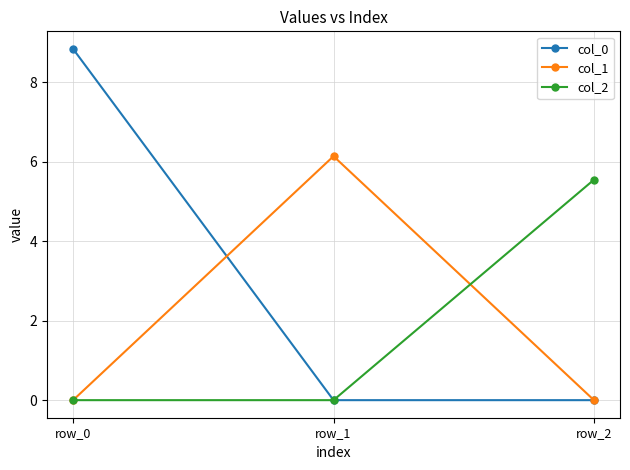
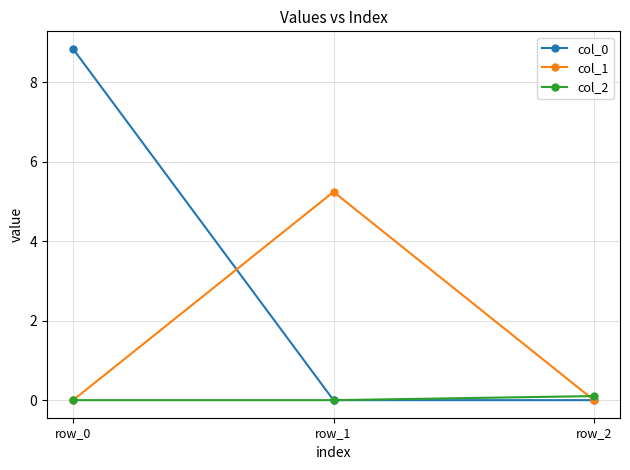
col_1, row_1: 6.1 -> 5.2
col_2, row_2: 5.5 -> 0.1
